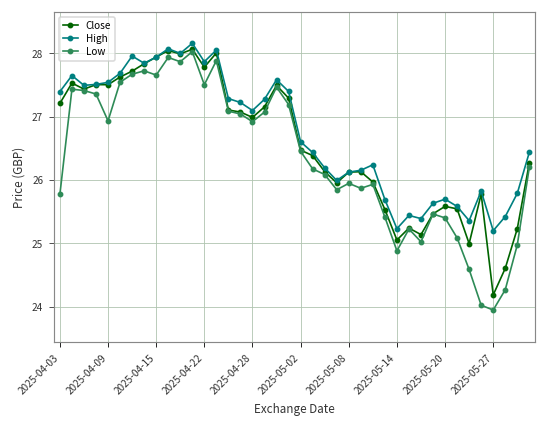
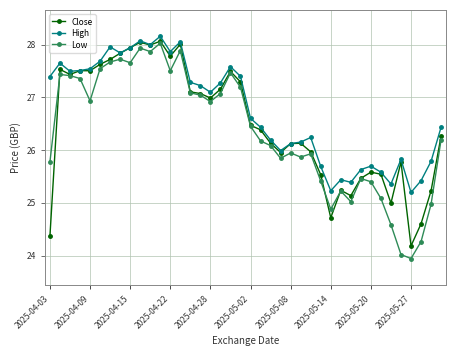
Close, 2025-04-03: 27.2 -> 24.4
Close, 2025-05-14: 25.1 -> 24.7
